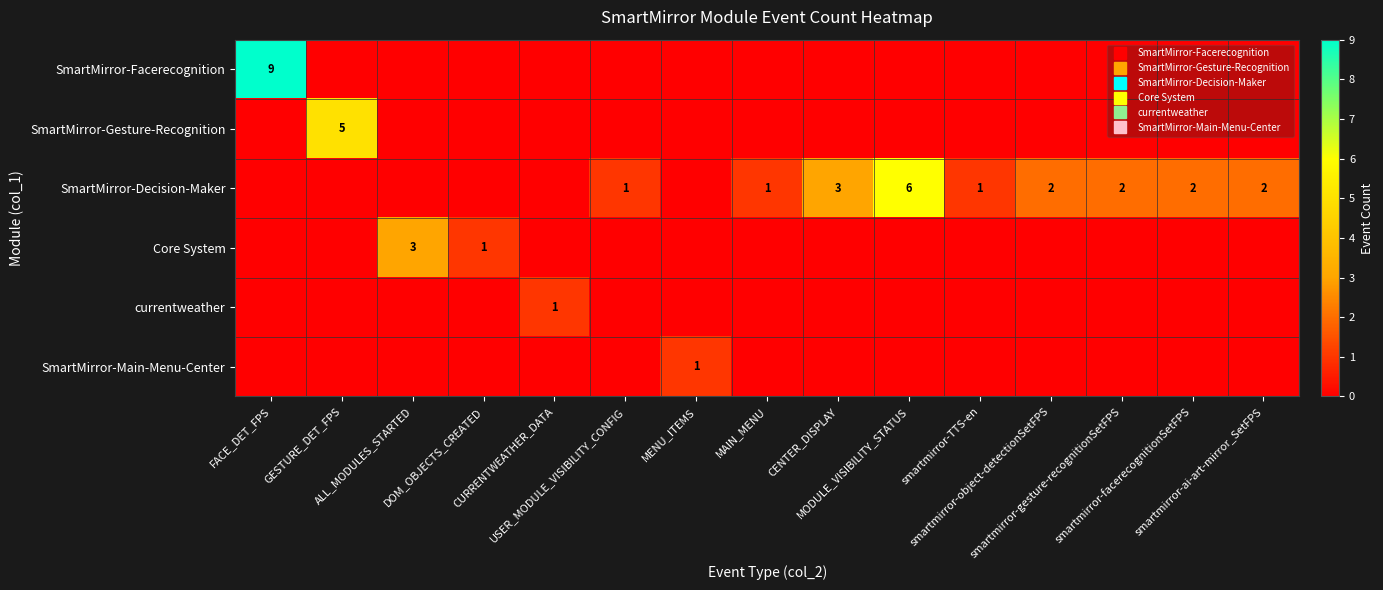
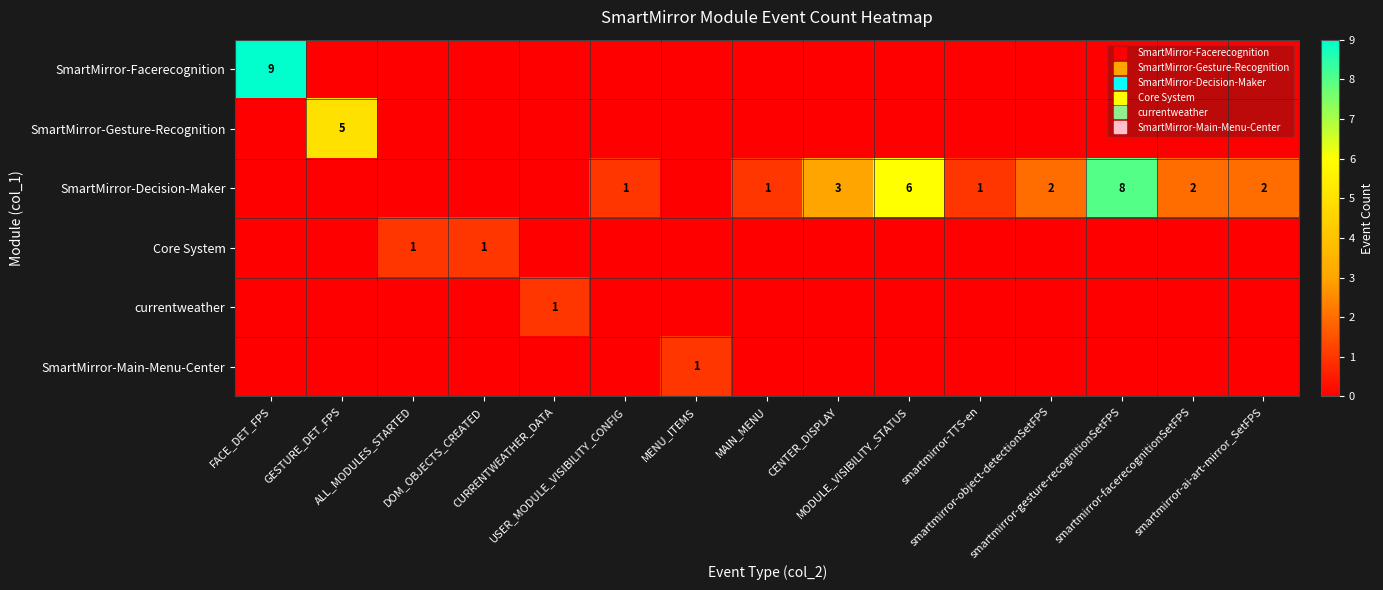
SmartMirror-Decision-Maker, smartmirror-gesture-recognitionSetFPS: 2 -> 8
Core System, ALL_MODULES_STARTED: 3 -> 1
